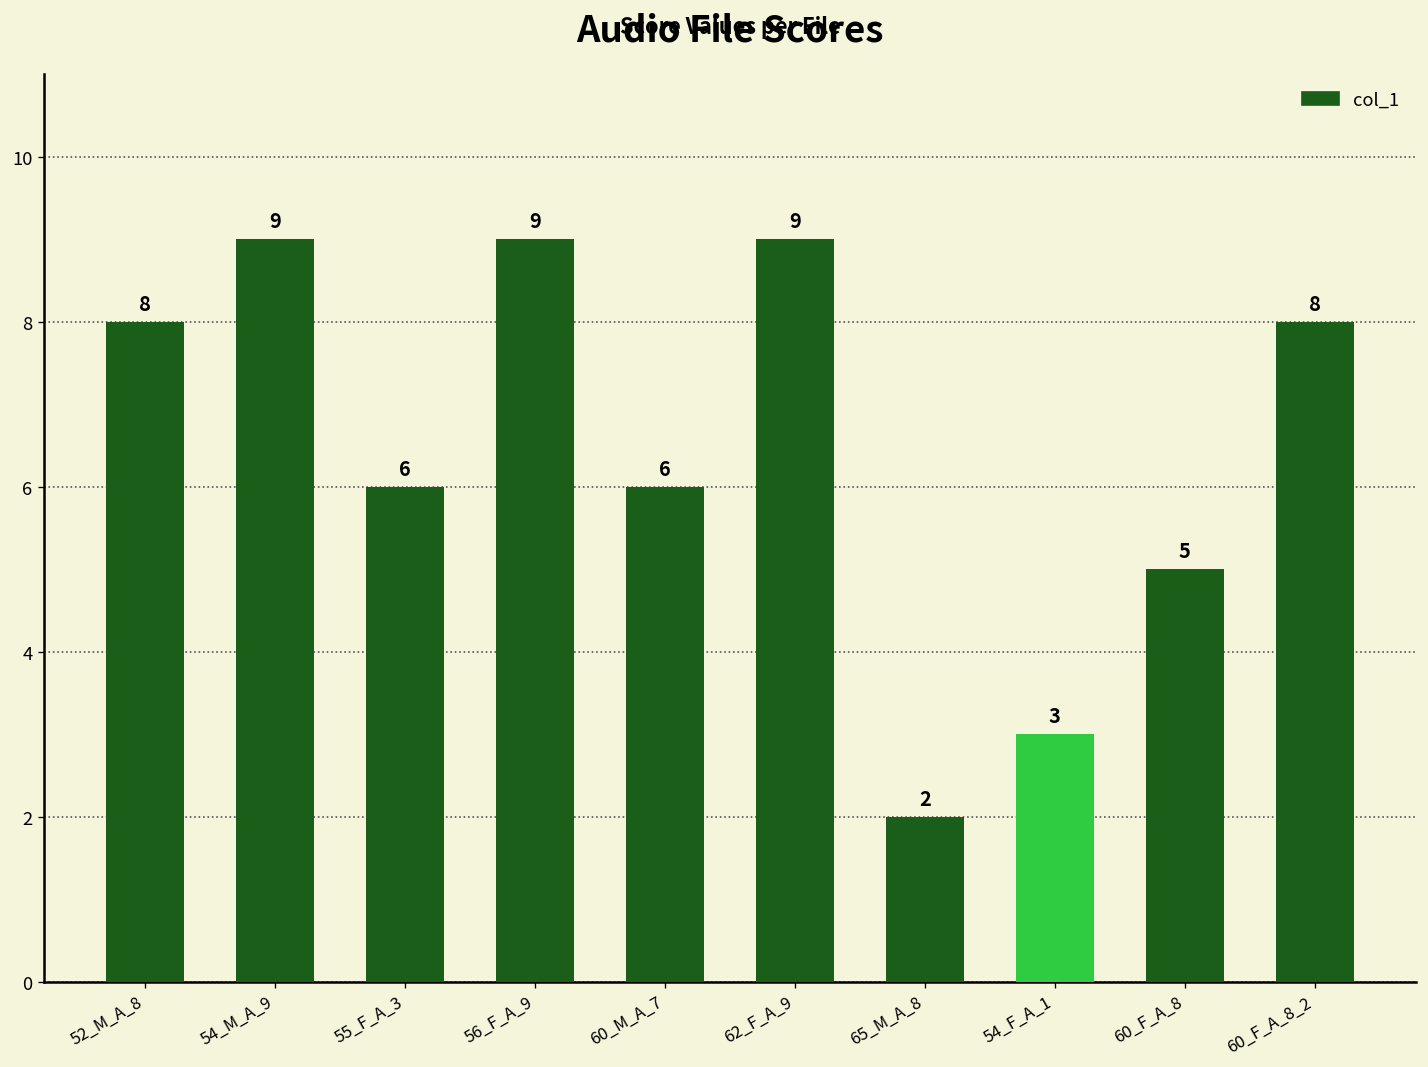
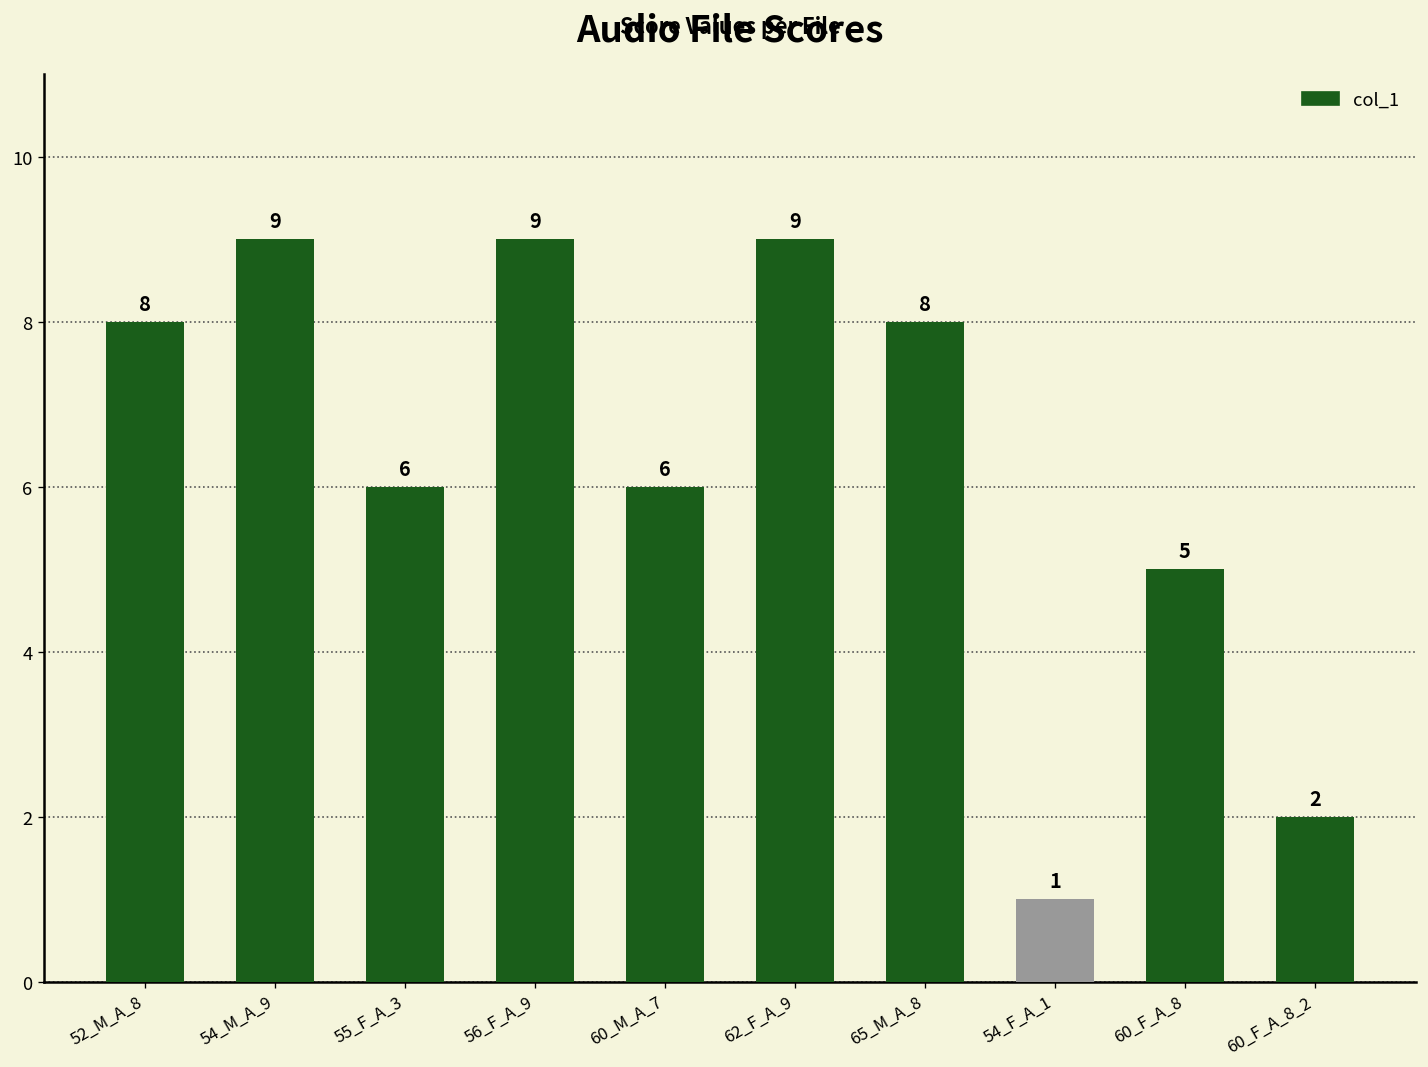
65_M_A_8: 2 -> 8
54_F_A_1: 3 -> 1
60_F_A_8_2: 8 -> 2
